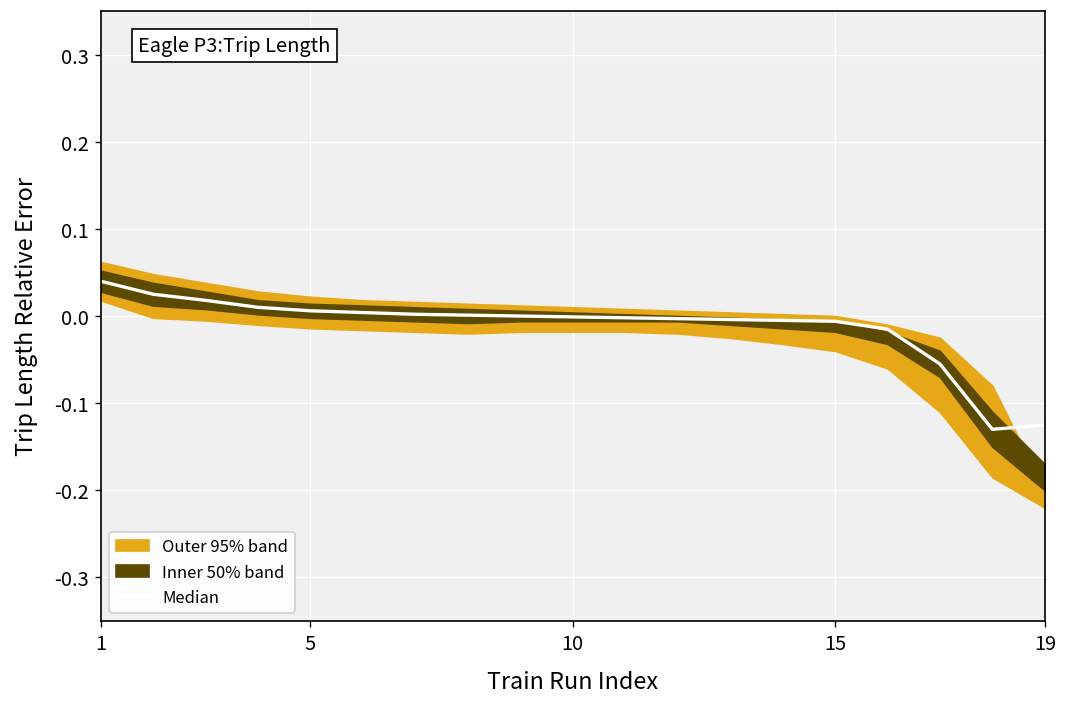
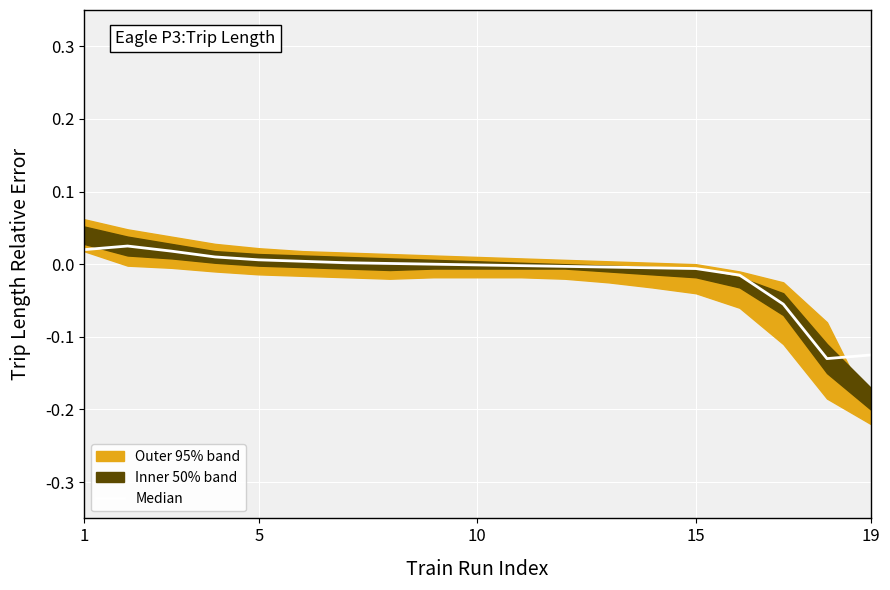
Median, 1: 0.04 -> 0.02
